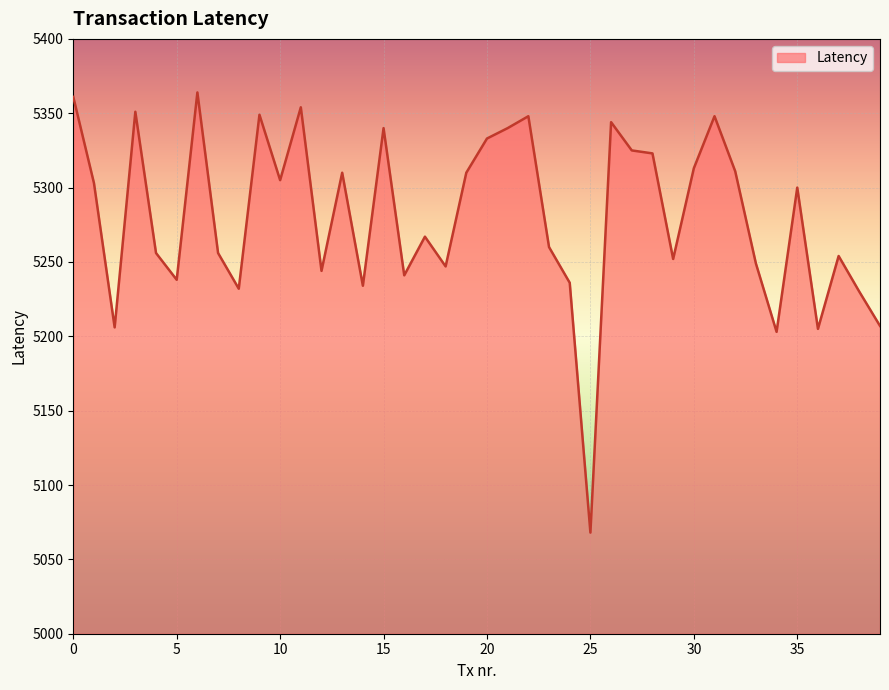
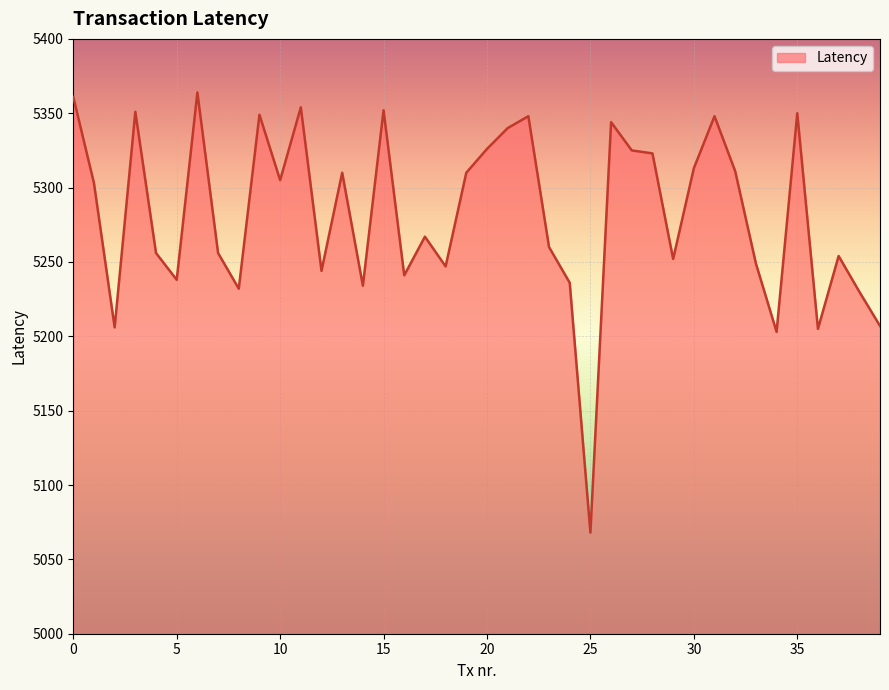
15: 5340 -> 5352
20: 5333 -> 5326
35: 5300 -> 5350
